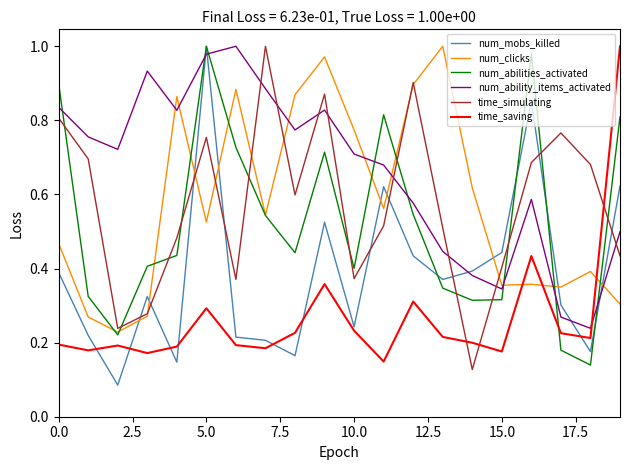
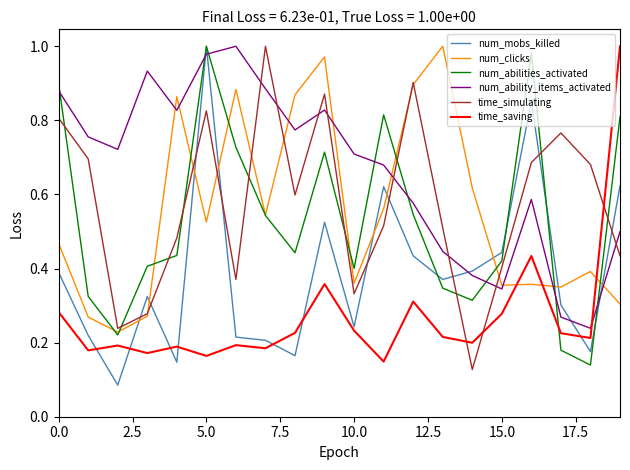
num_ability_items_activated, 0.0: 0.84 -> 0.88
time_saving, 0.0: 0.19 -> 0.28
time_simulating, 5.0: 0.75 -> 0.83
time_saving, 5.0: 0.29 -> 0.16
num_clicks, 10.0: 0.77 -> 0.36
time_simulating, 10.0: 0.37 -> 0.33
num_abilities_activated, 15.0: 0.32 -> 0.42
time_saving, 15.0: 0.18 -> 0.28
